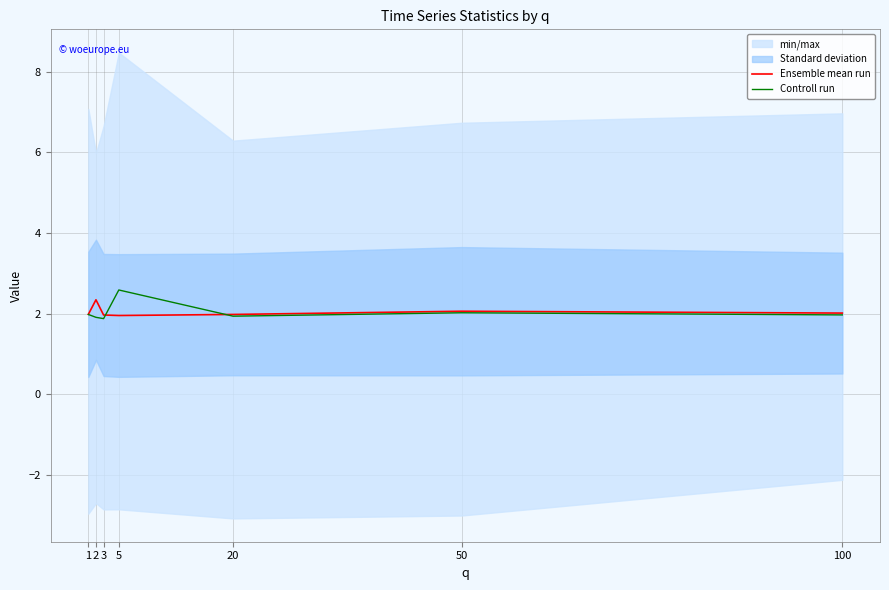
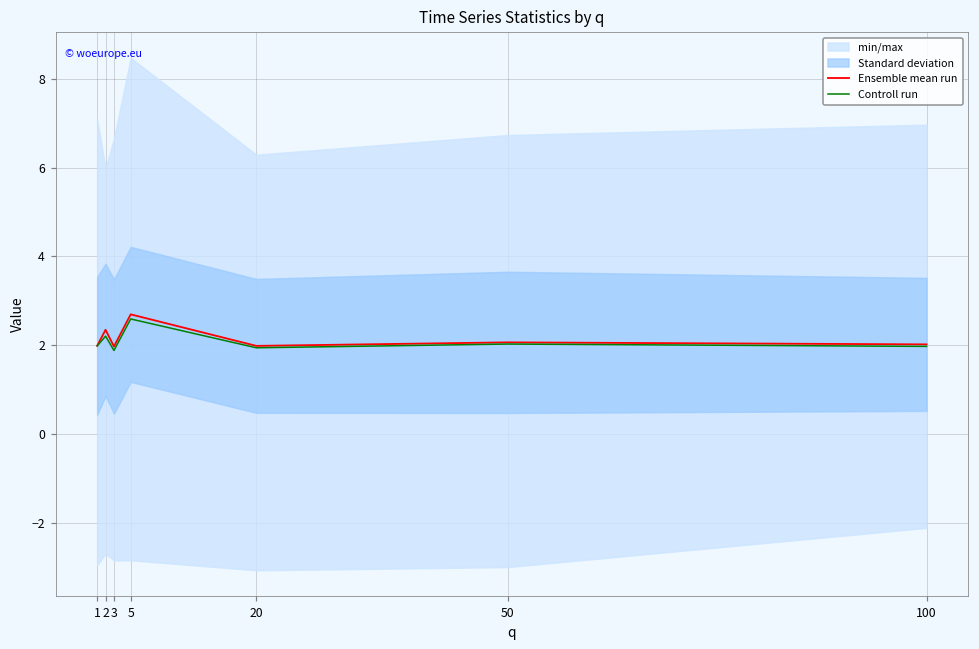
Controll run, 2: 1.9 -> 2.2
Ensemble mean run, 5: 2.0 -> 2.7
